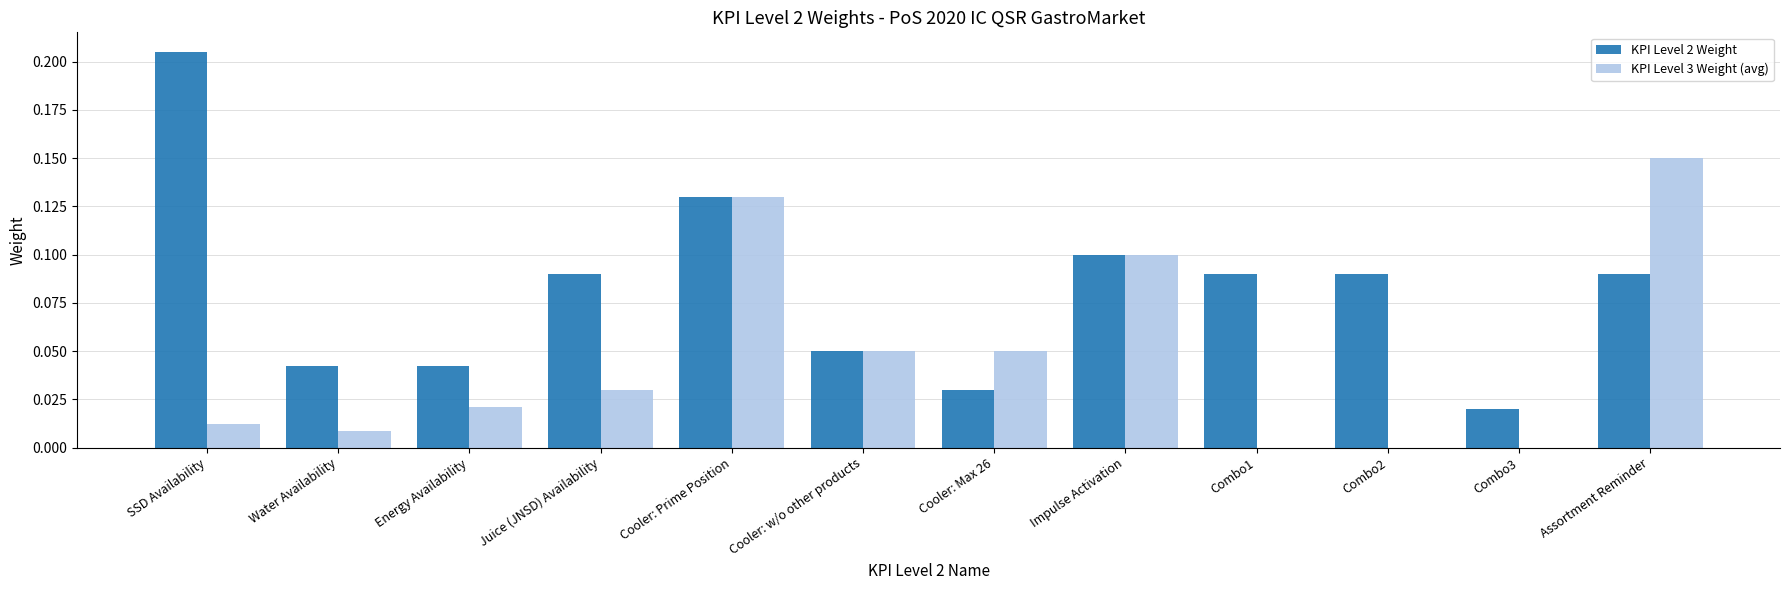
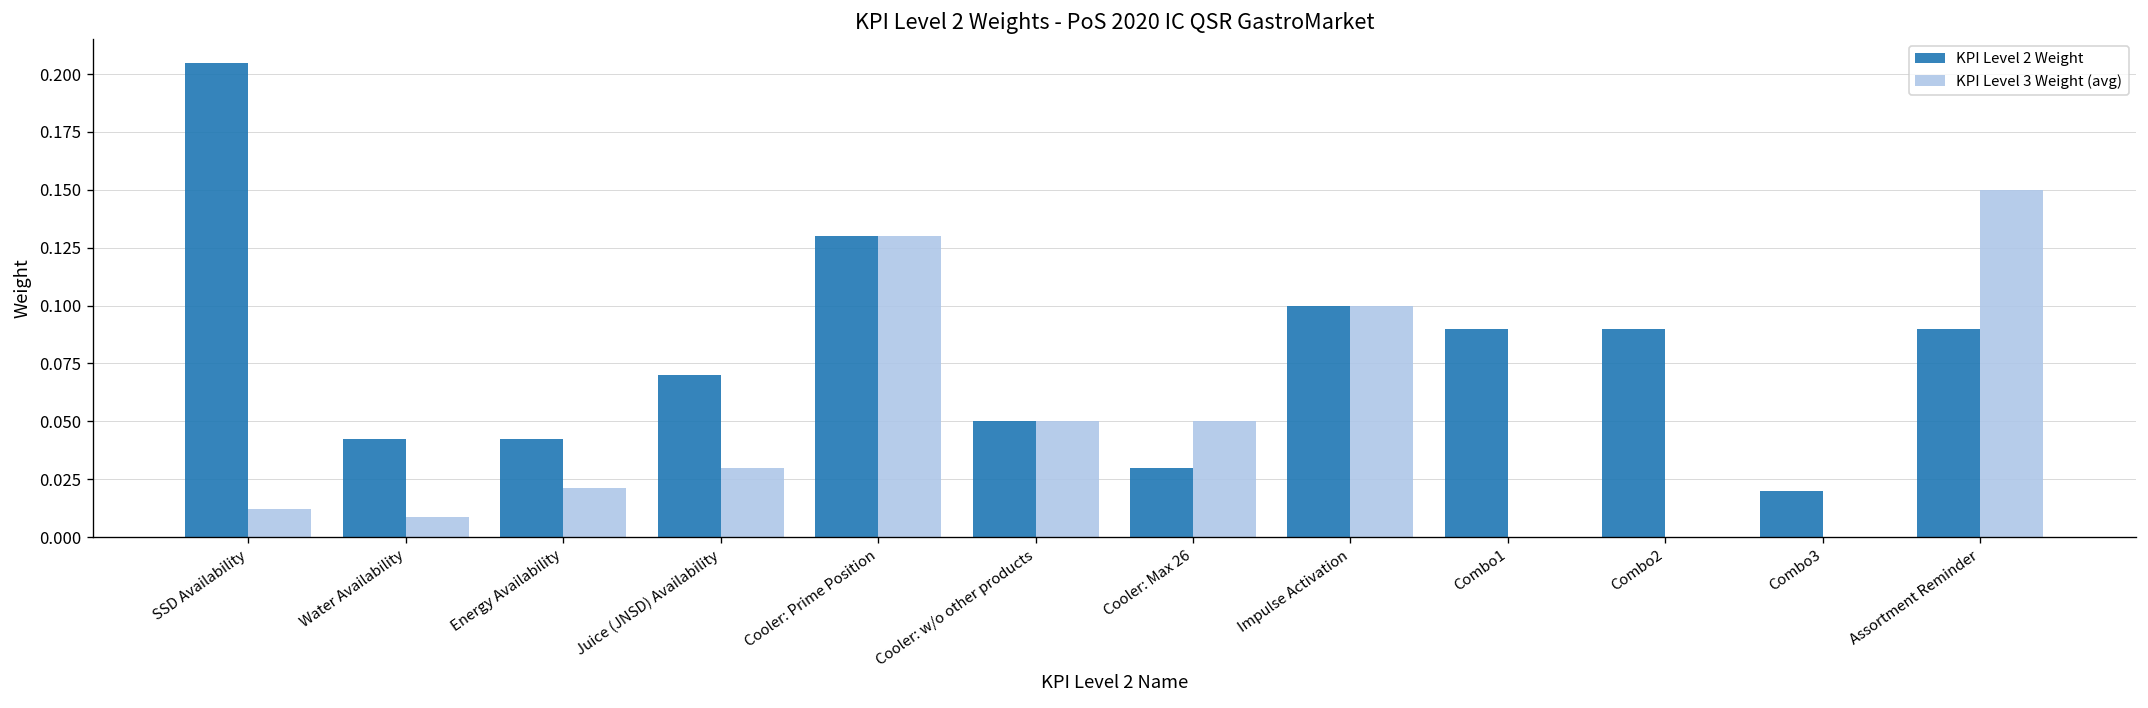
KPI Level 2 Weight, Juice (JNSD) Availability: 0.09 -> 0.07
